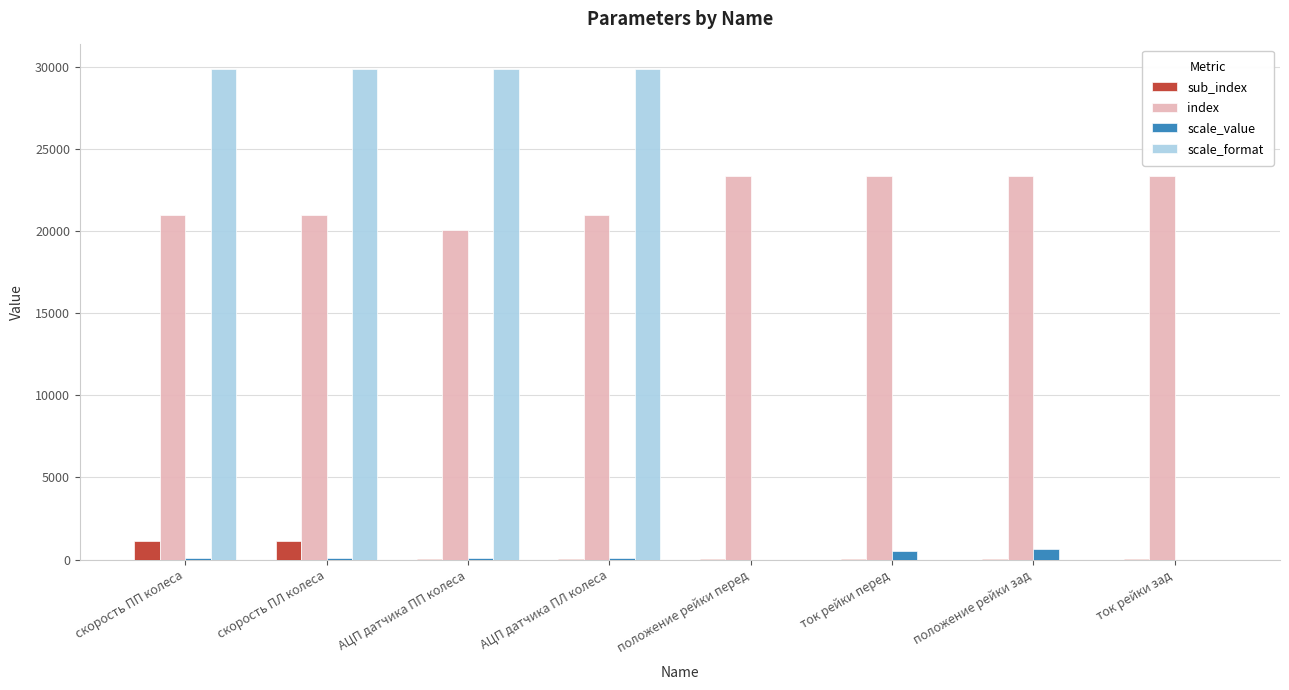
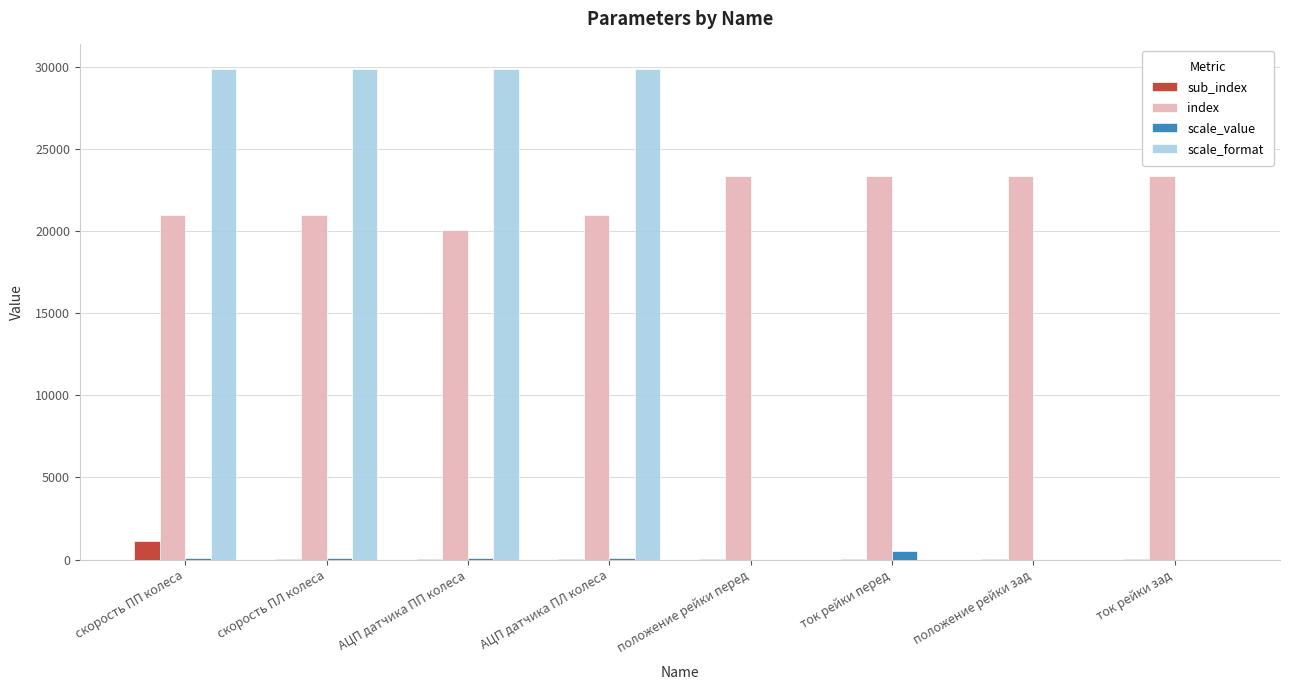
sub_index, скорость ПЛ колеса: 1100 -> 0
scale_value, положение рейки зад: 700 -> 0
